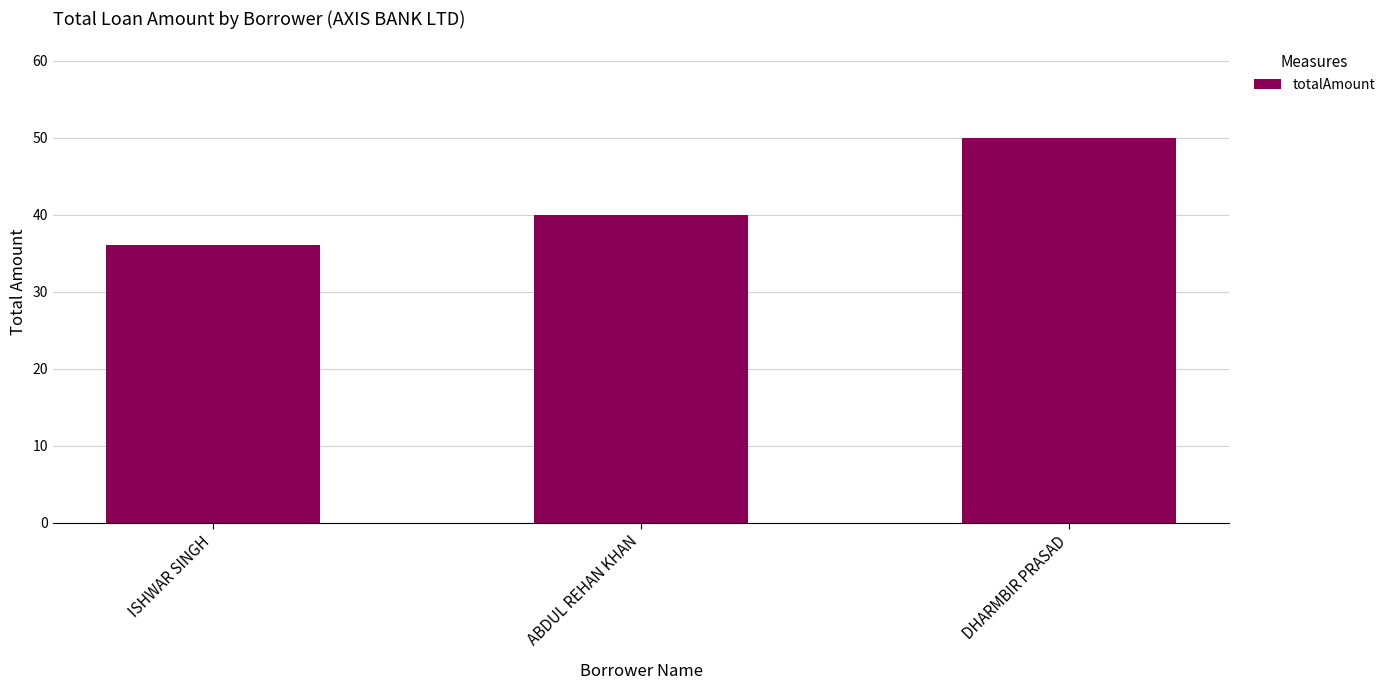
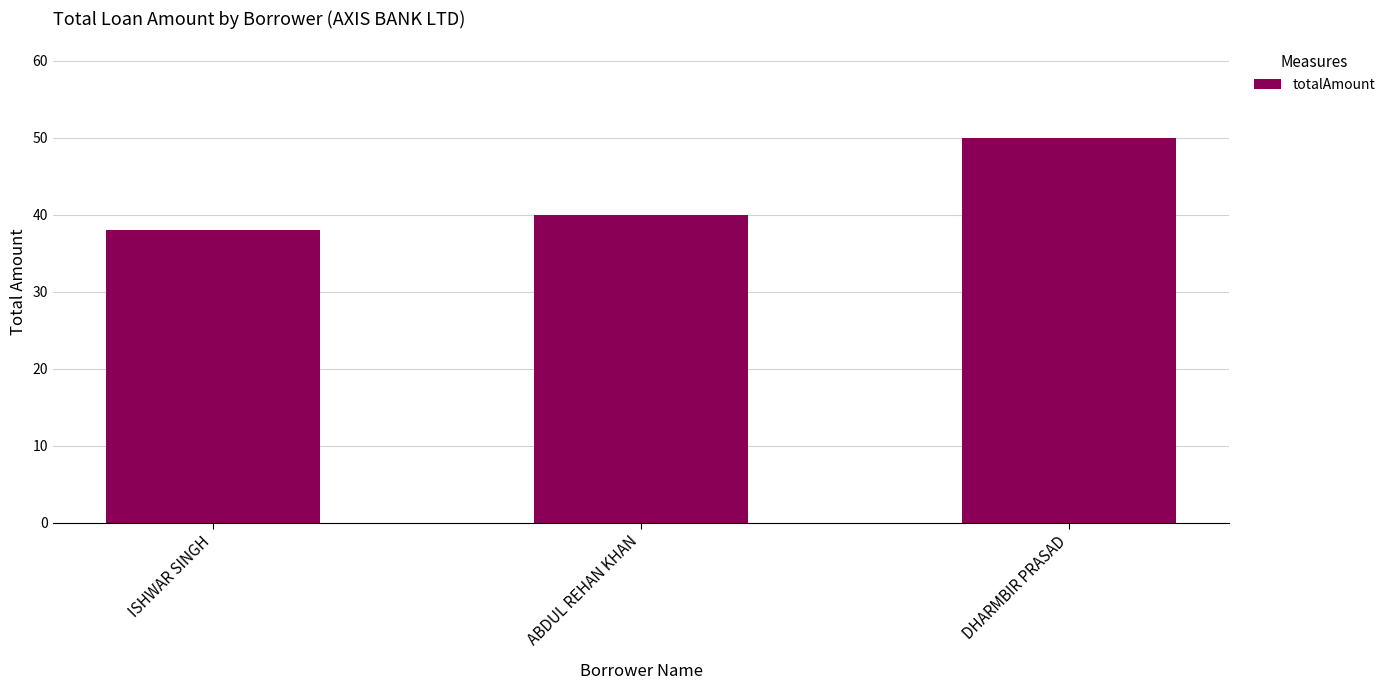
ISHWAR SINGH: 36 -> 38
